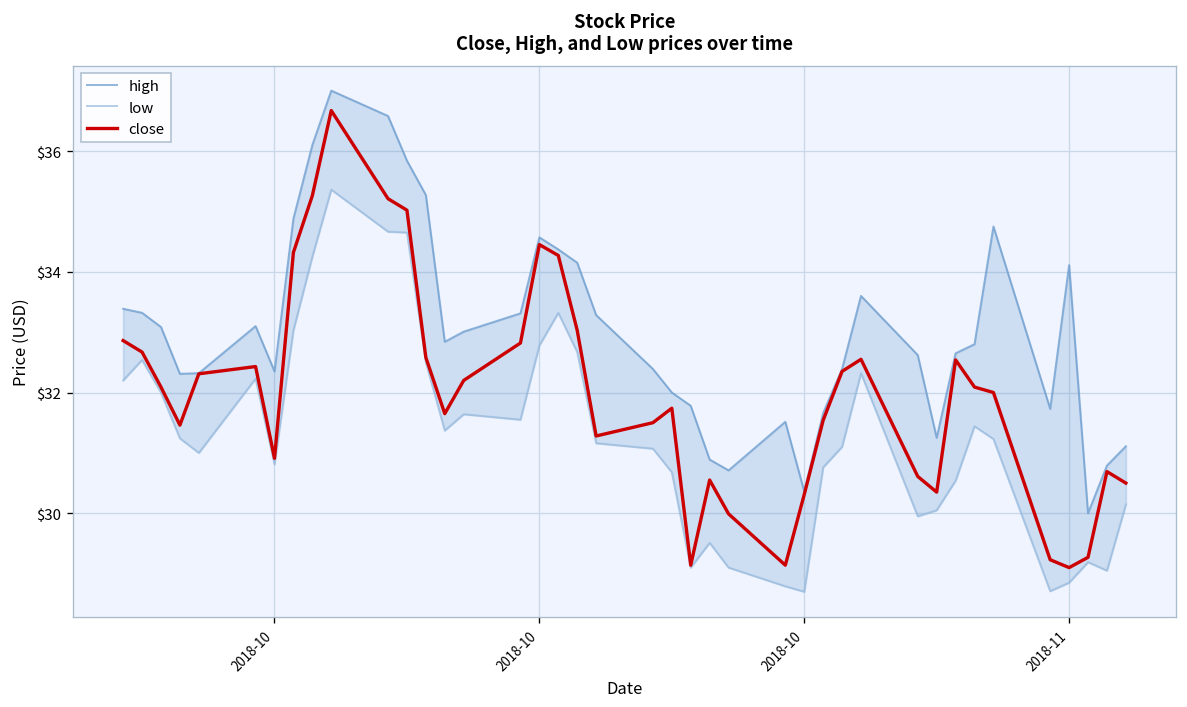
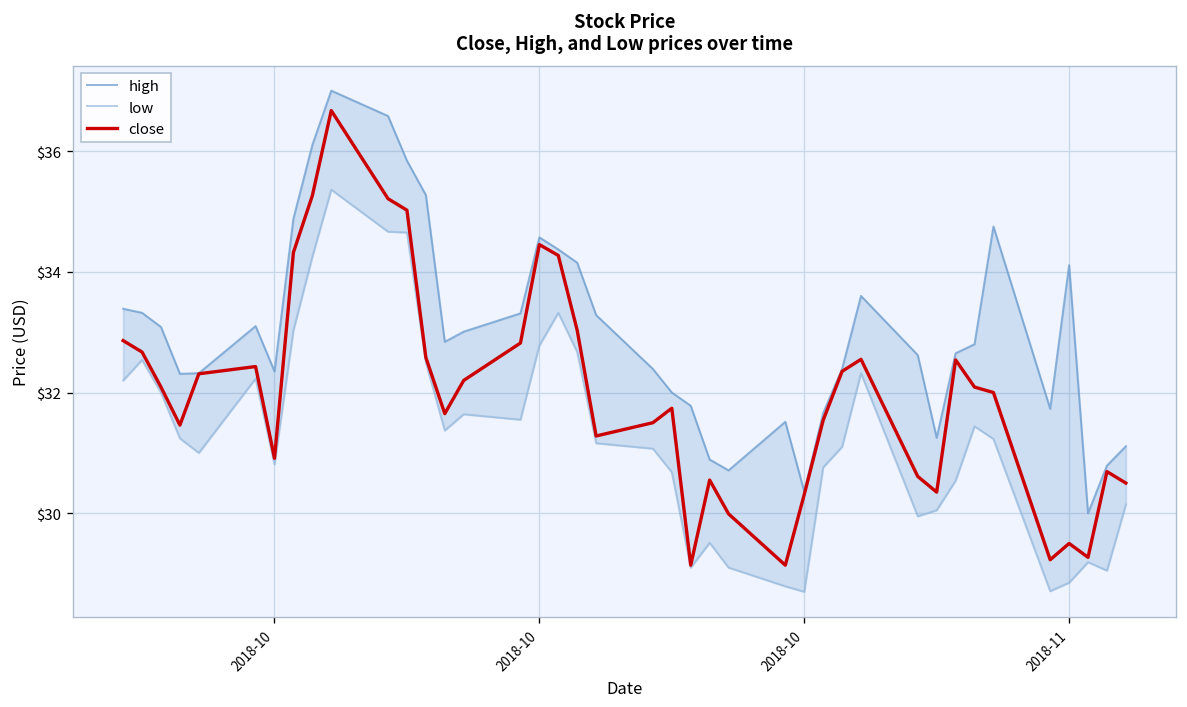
close, 2018-11: $29.1 -> $29.5
